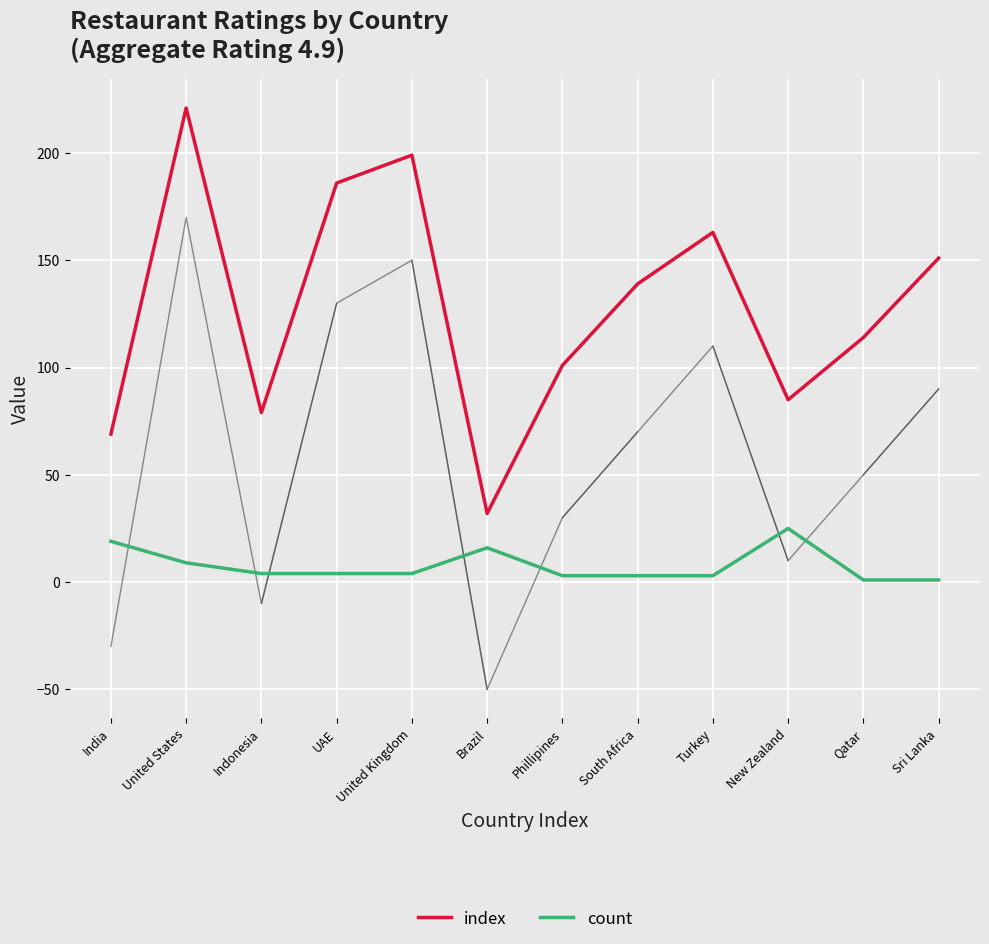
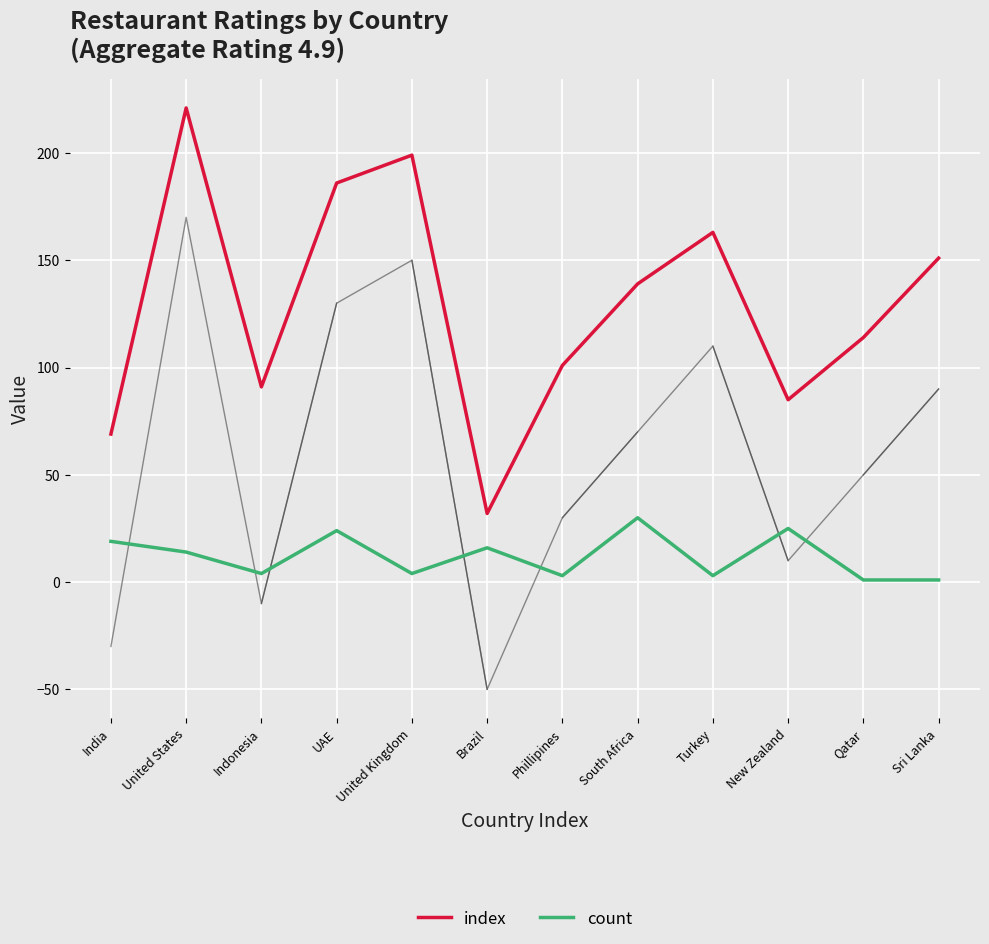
count, United States: 9 -> 14
index, Indonesia: 79 -> 91
count, UAE: 4 -> 24
count, South Africa: 3 -> 30
